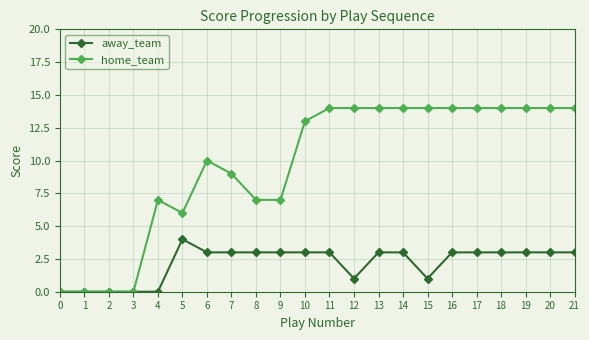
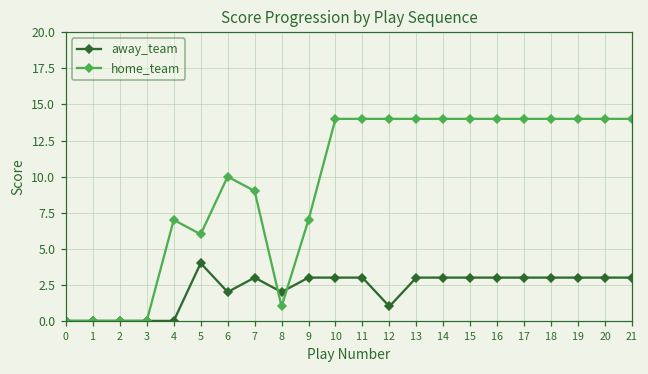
away_team, 6: 3 -> 2
away_team, 8: 3 -> 2
home_team, 8: 7 -> 1
home_team, 10: 13 -> 14
away_team, 15: 1 -> 3
